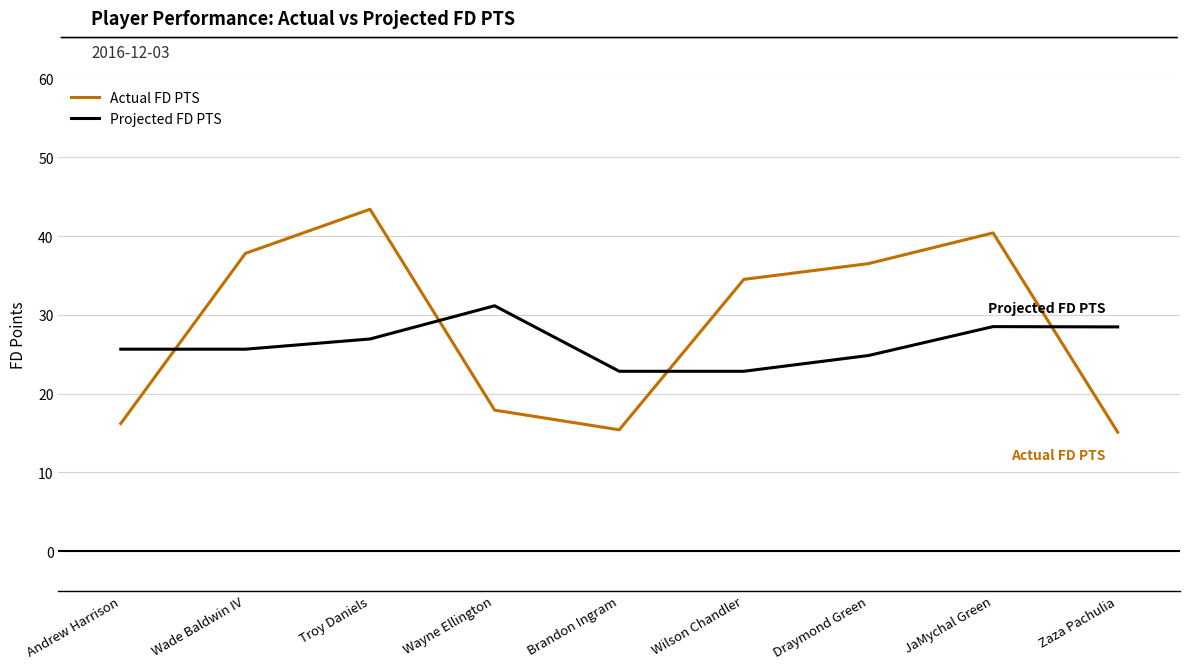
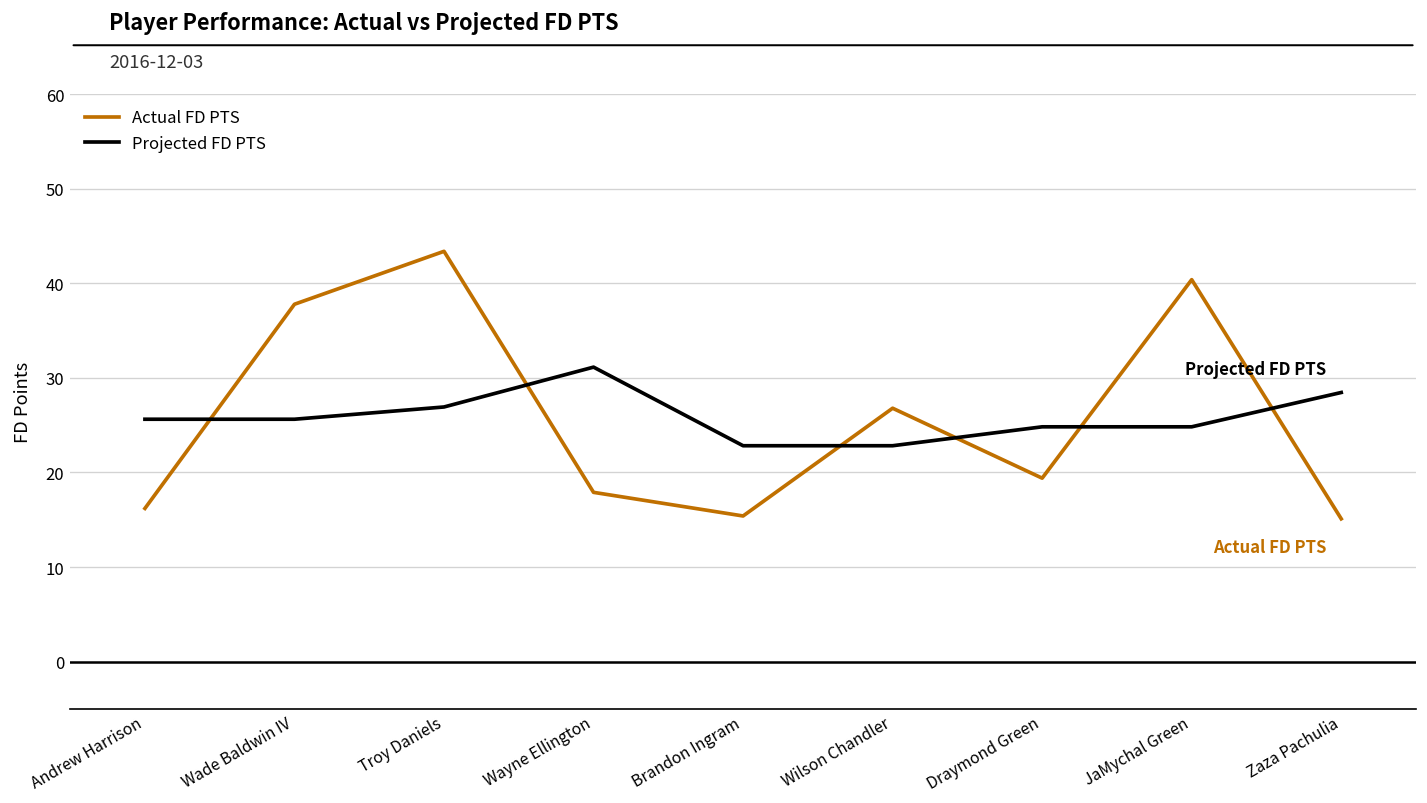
Actual FD PTS, Wilson Chandler: 35 -> 27
Actual FD PTS, Draymond Green: 37 -> 19
Projected FD PTS, JaMychal Green: 29 -> 25
